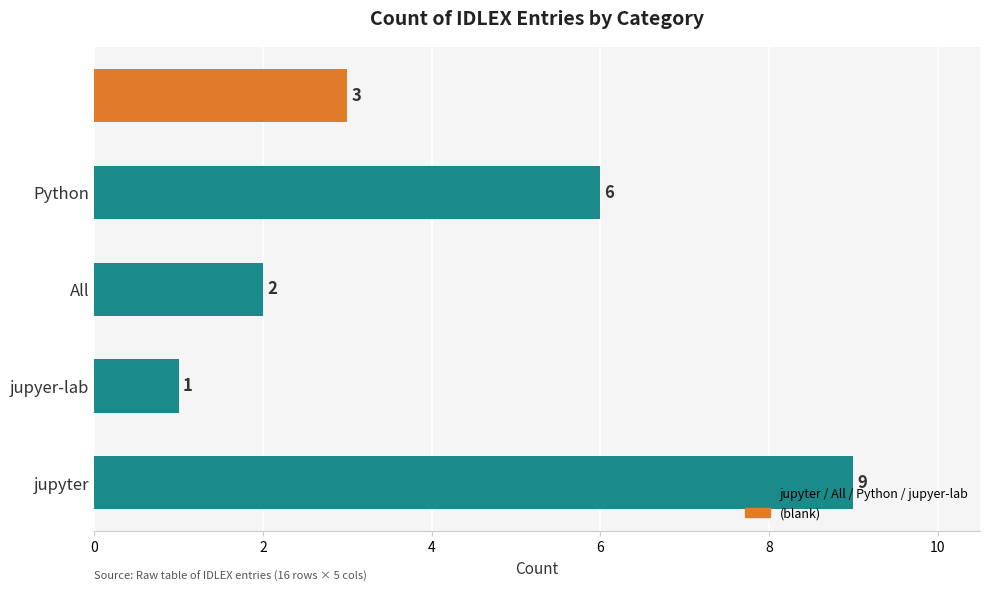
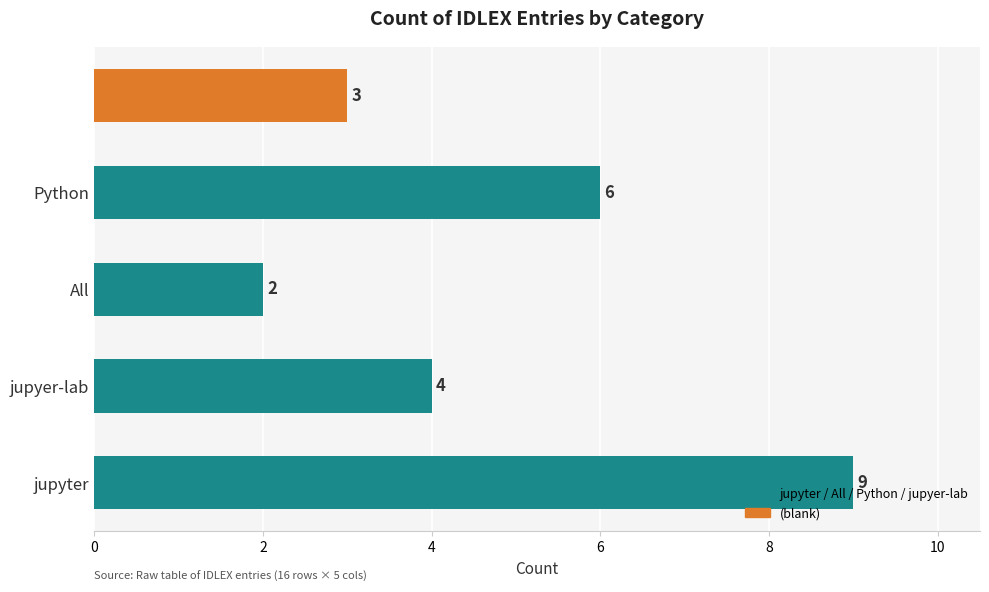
jupyer-lab: 1 -> 4
